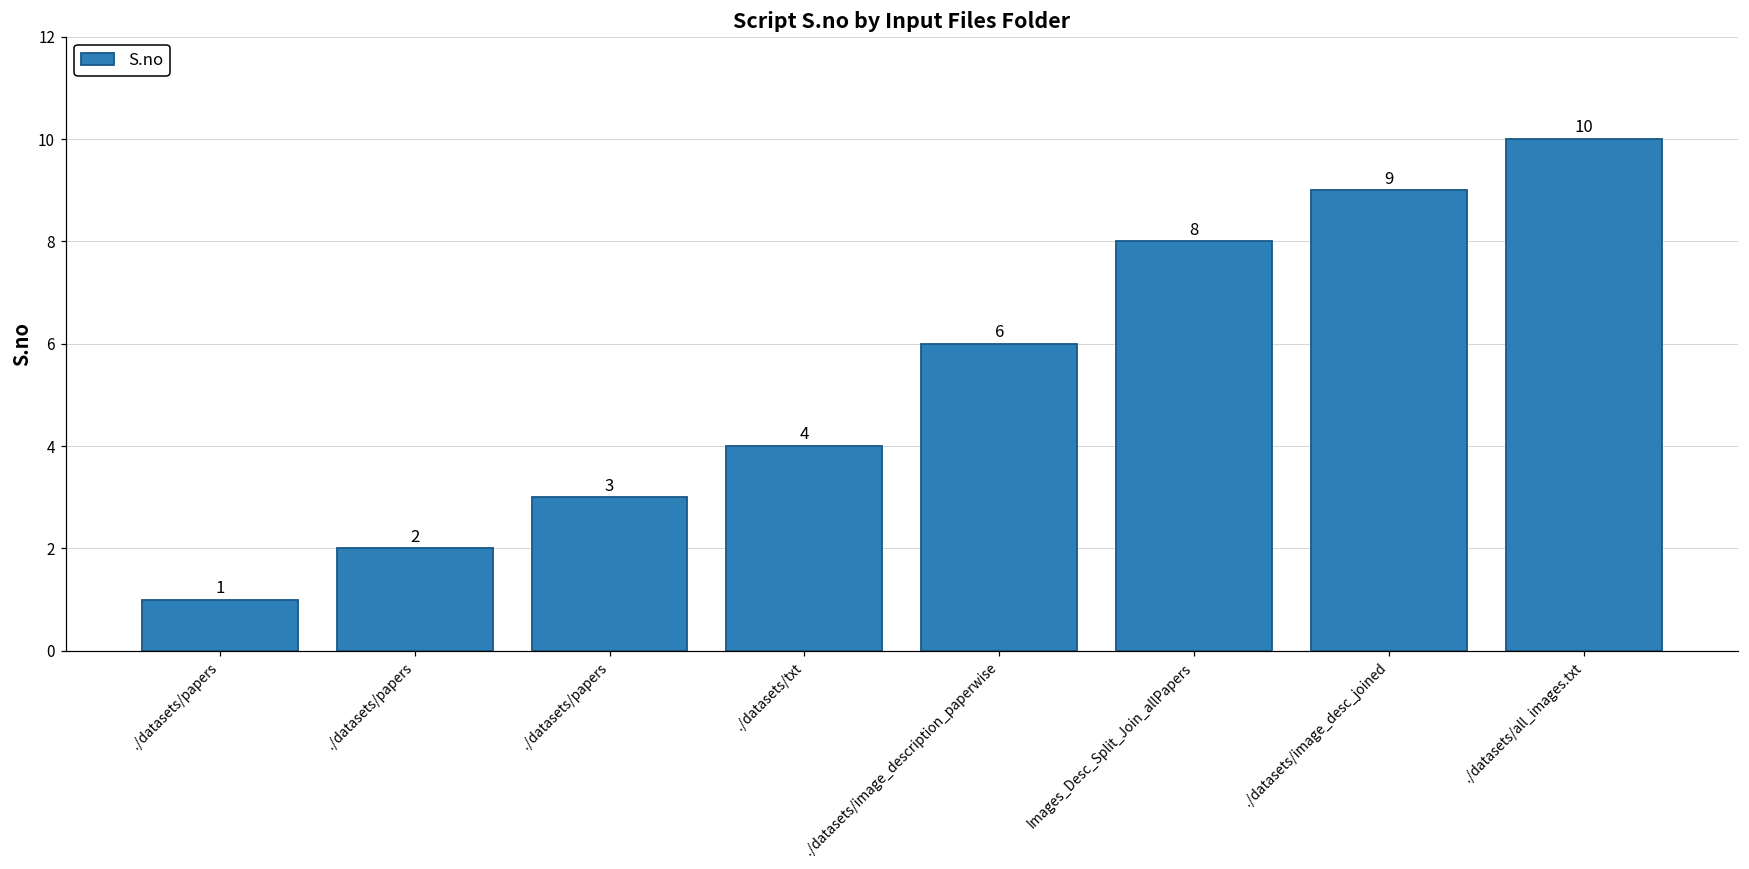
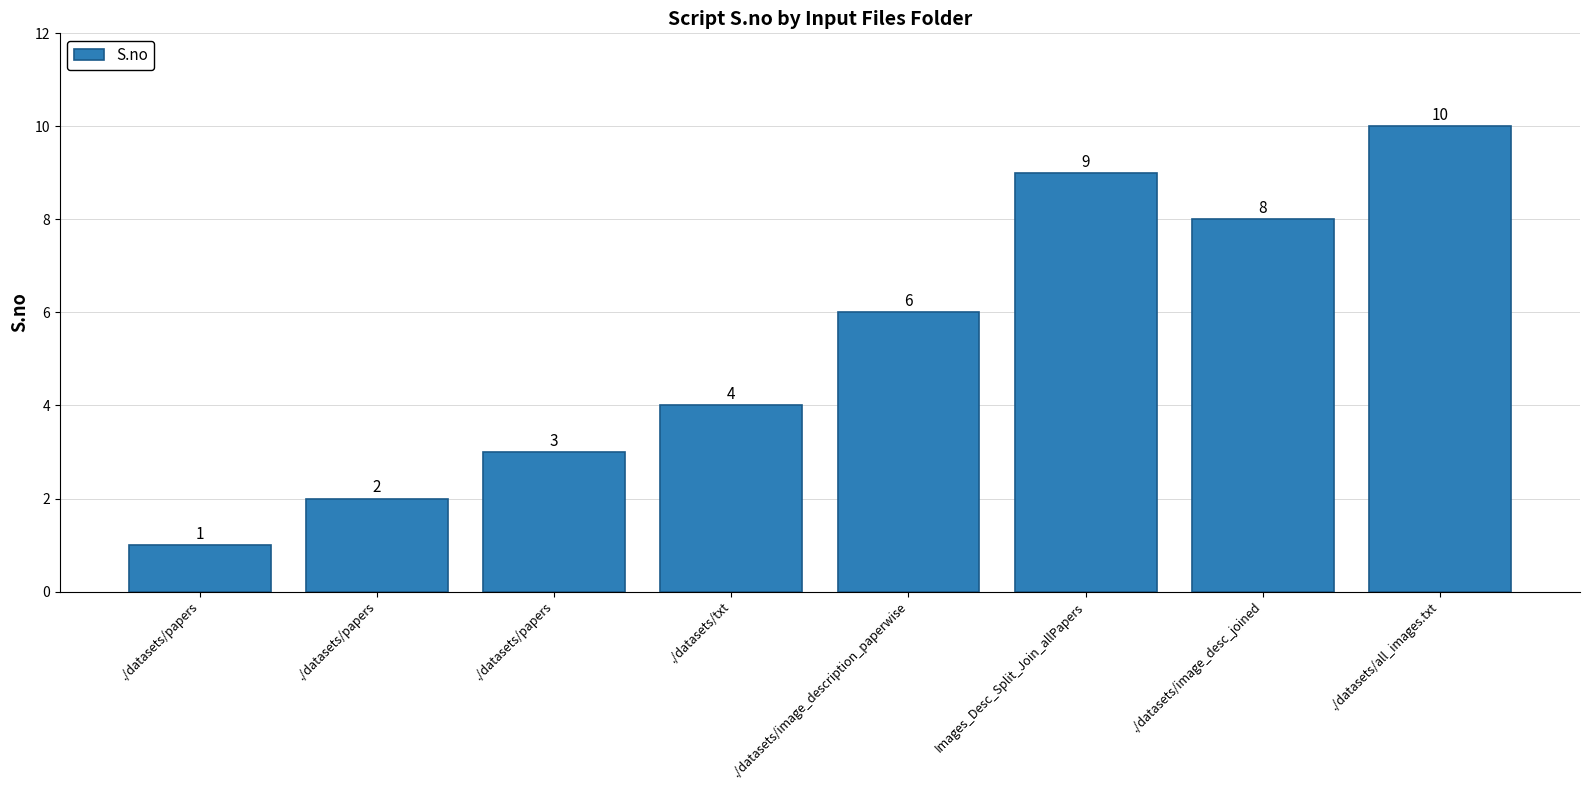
Images_Desc_Split_Join_allPapers: 8 -> 9
./datasets/image_desc_joined: 9 -> 8
